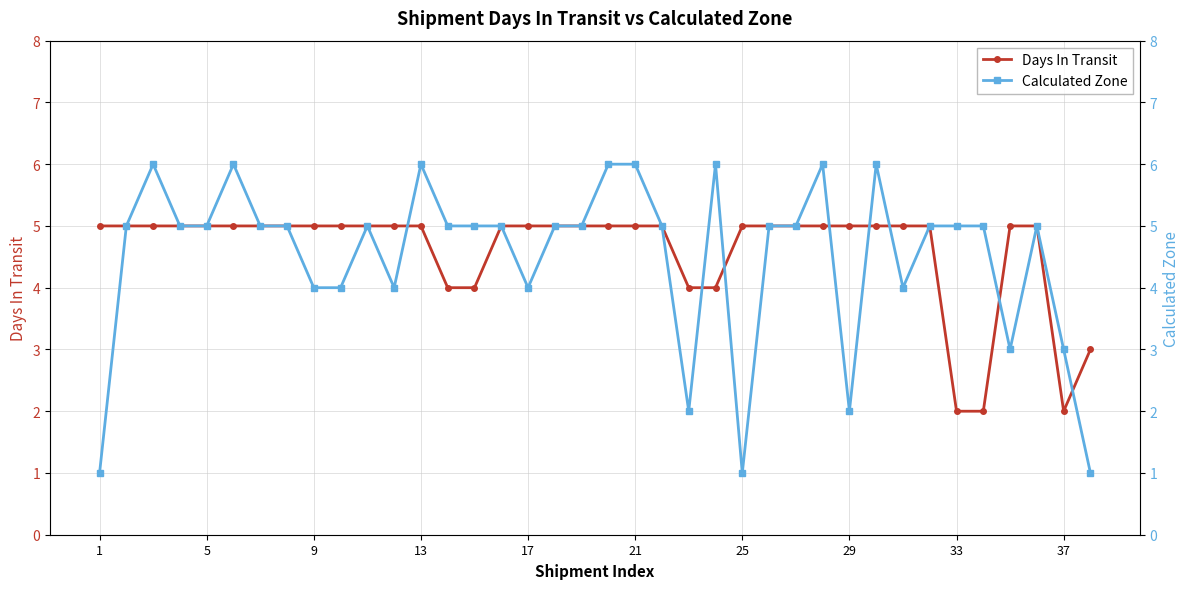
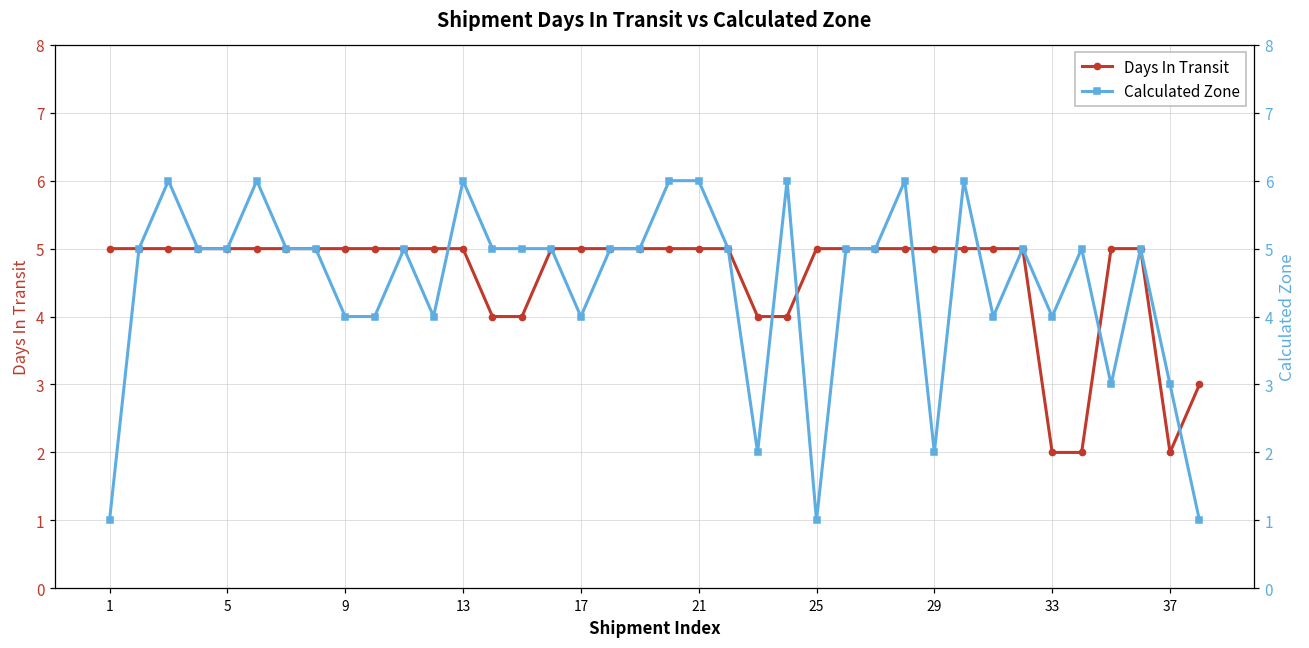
Calculated Zone, 33: 5 -> 4
